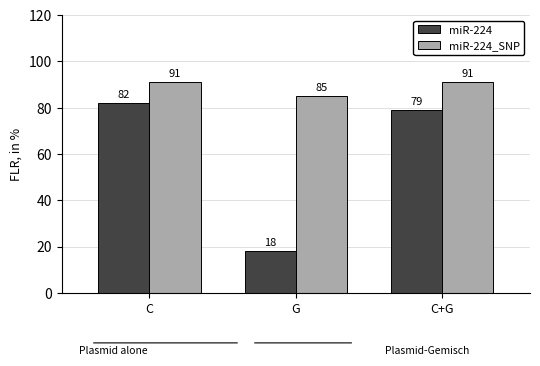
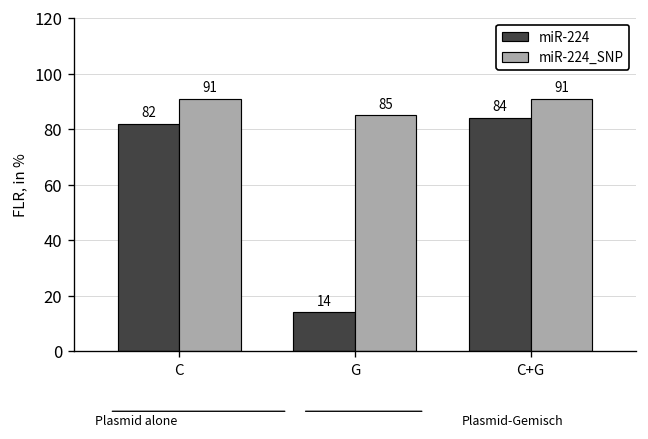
miR-224, G: 18 -> 14
miR-224, C+G: 79 -> 84
